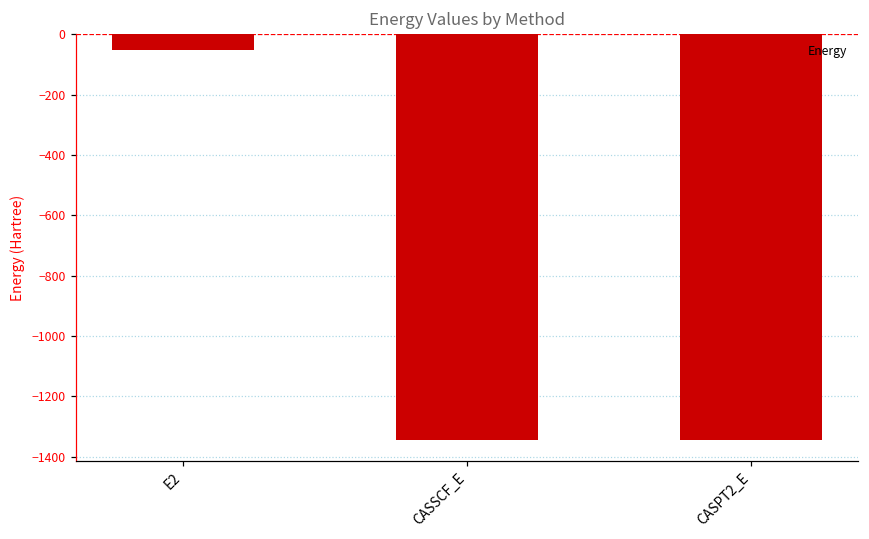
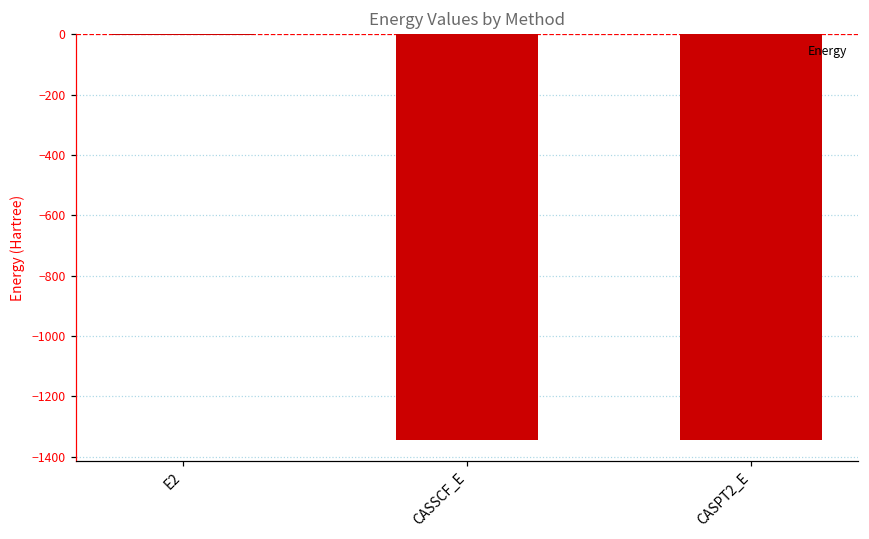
E2: -50 -> 0
